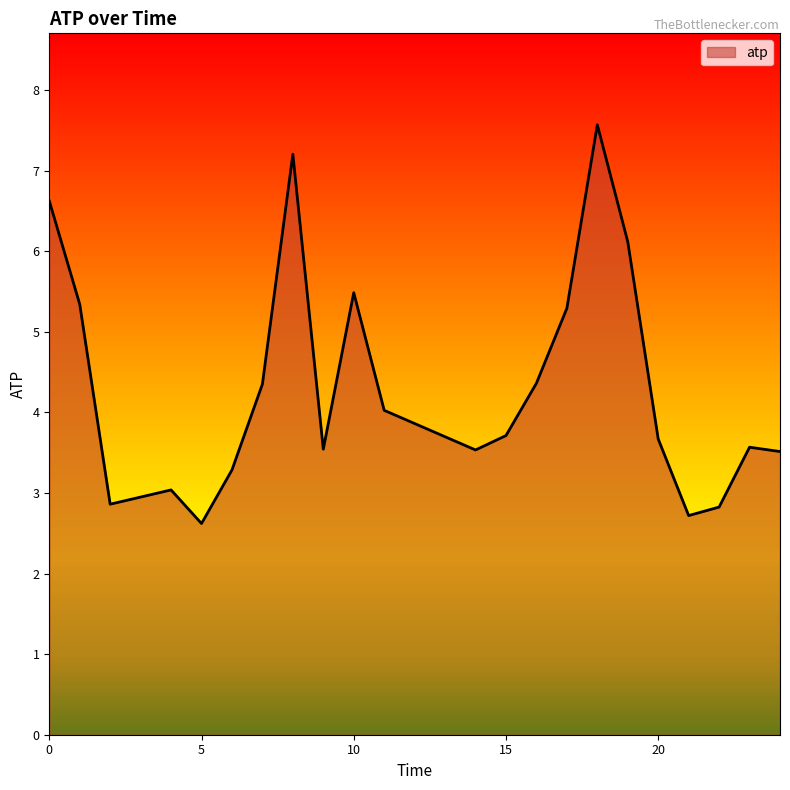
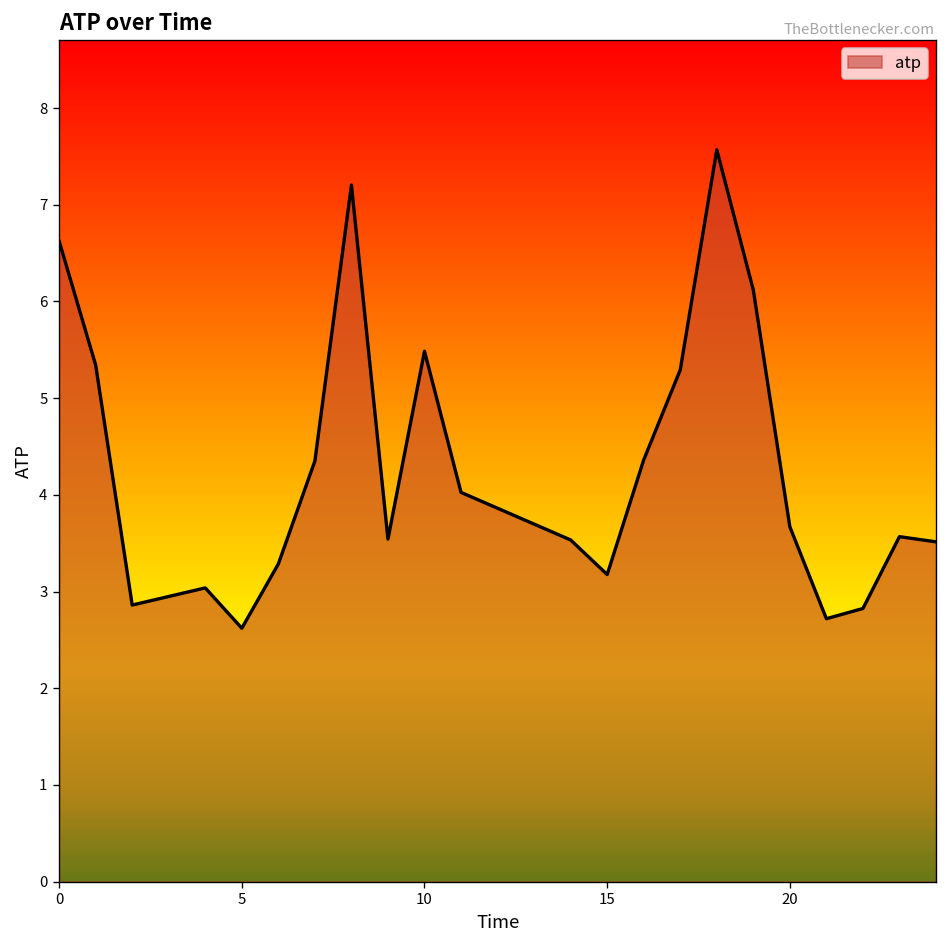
15: 3.7 -> 3.2
